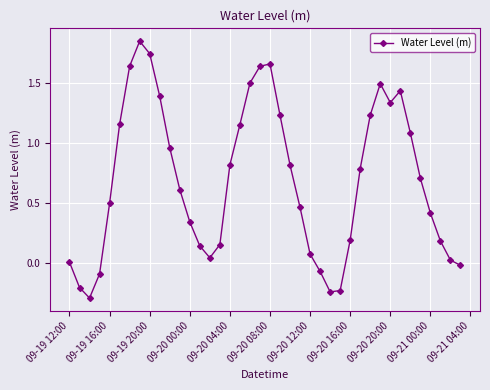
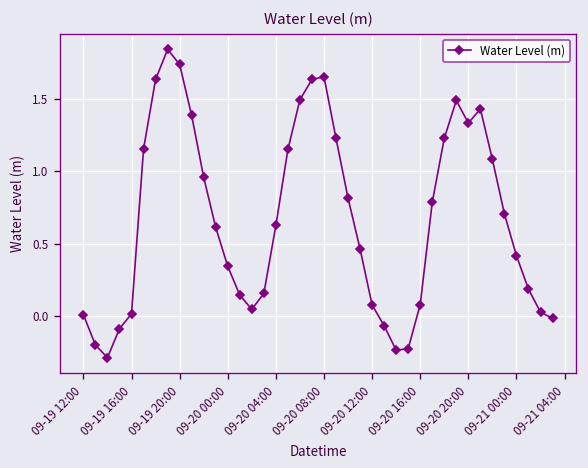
09-19 16:00: 0.50 -> 0.01
09-20 04:00: 0.82 -> 0.63
09-20 16:00: 0.19 -> 0.08
